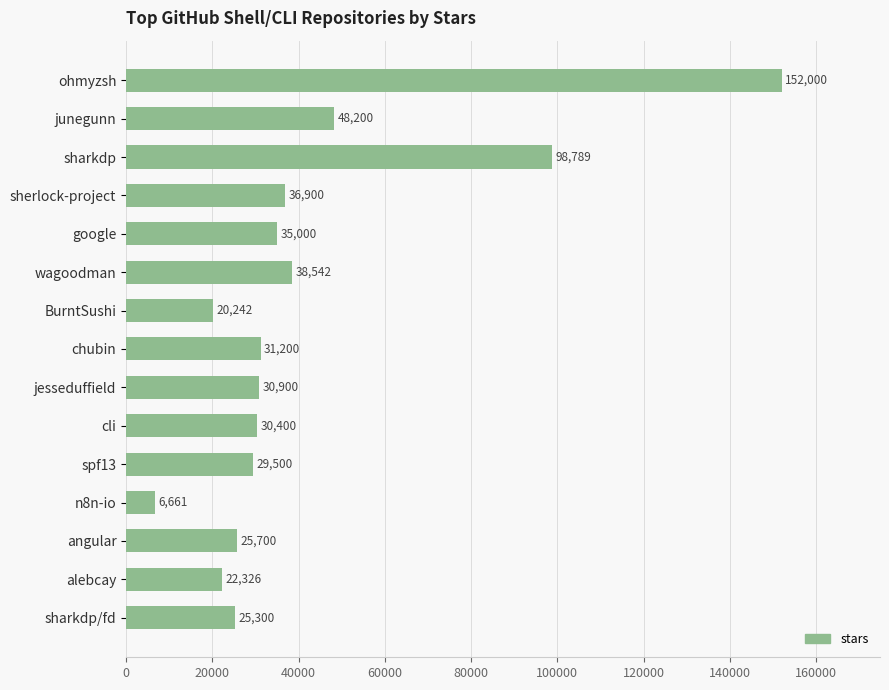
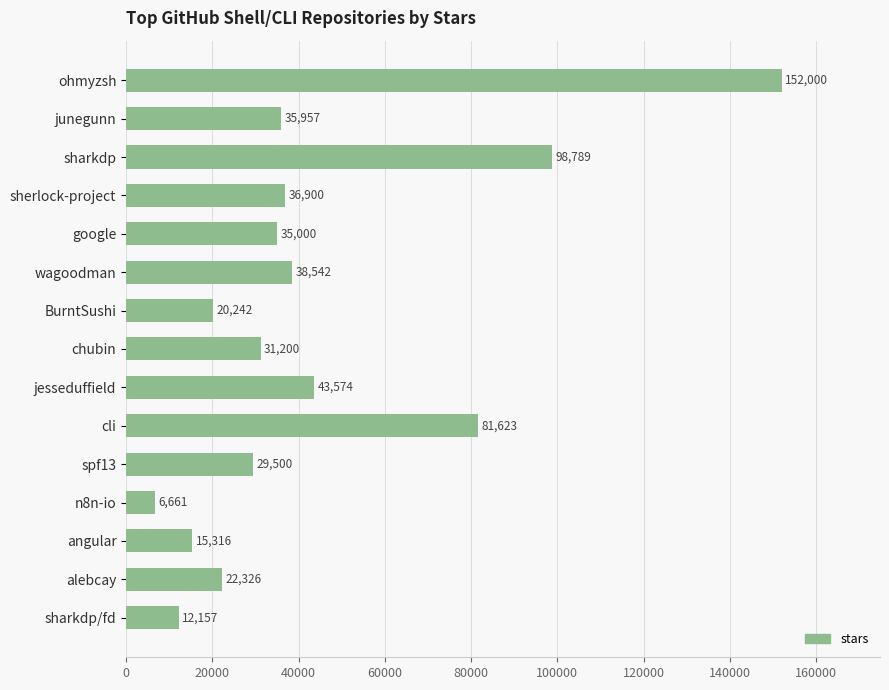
junegunn: 48,200 -> 35,957
jesseduffield: 30,900 -> 43,574
cli: 30,400 -> 81,623
angular: 25,700 -> 15,316
sharkdp/fd: 25,300 -> 12,157
